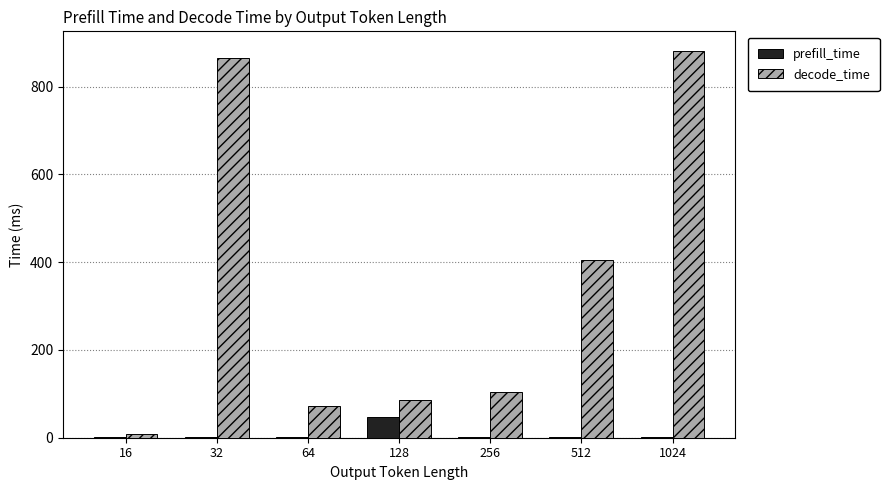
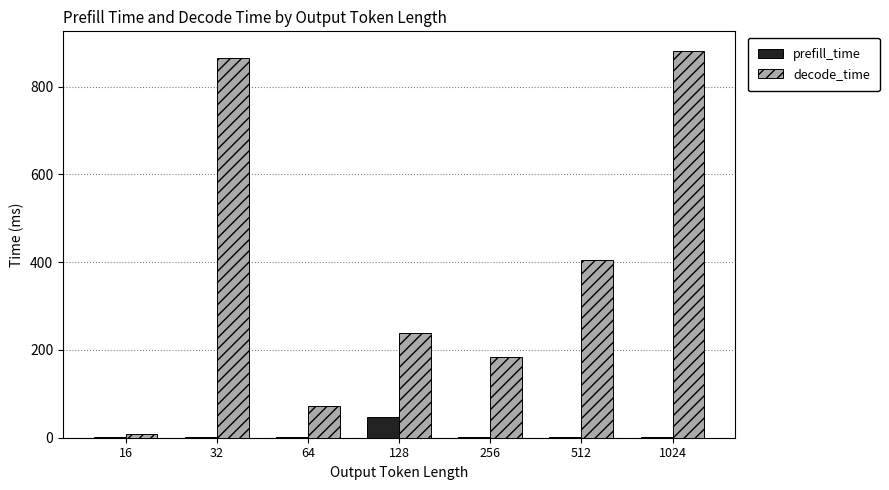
decode_time, 128: 90 -> 240
decode_time, 256: 100 -> 180
